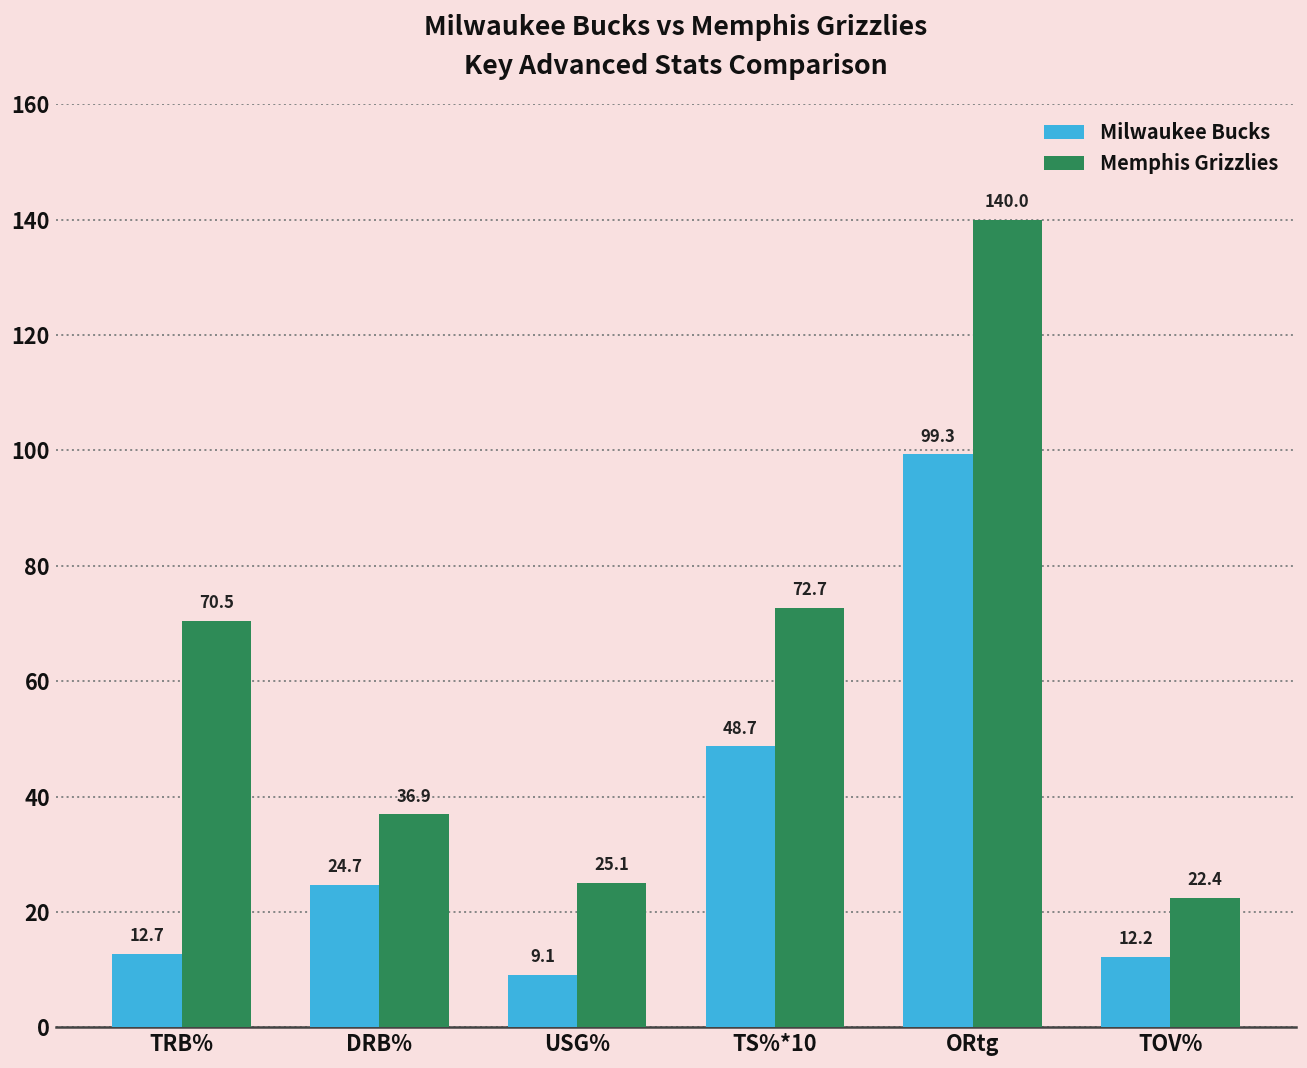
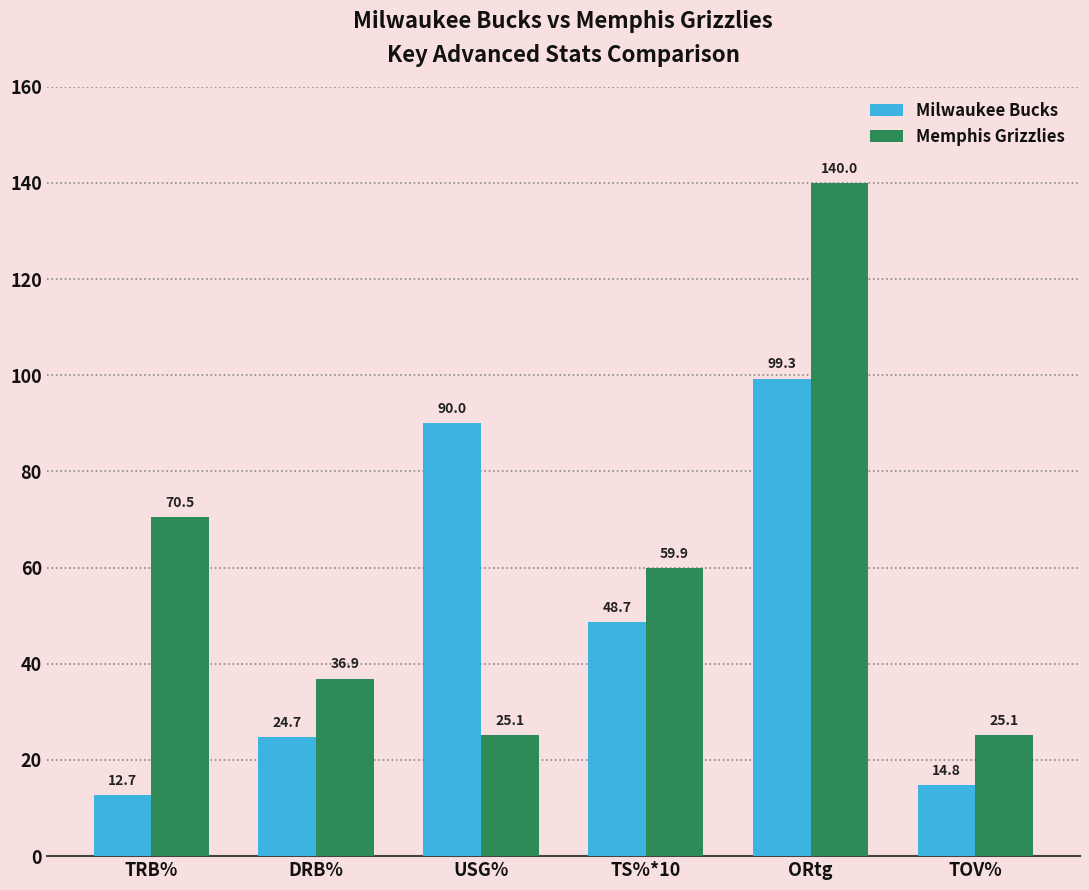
Milwaukee Bucks, USG%: 9.1 -> 90.0
Memphis Grizzlies, TS%*10: 72.7 -> 59.9
Milwaukee Bucks, TOV%: 12.2 -> 14.8
Memphis Grizzlies, TOV%: 22.4 -> 25.1
